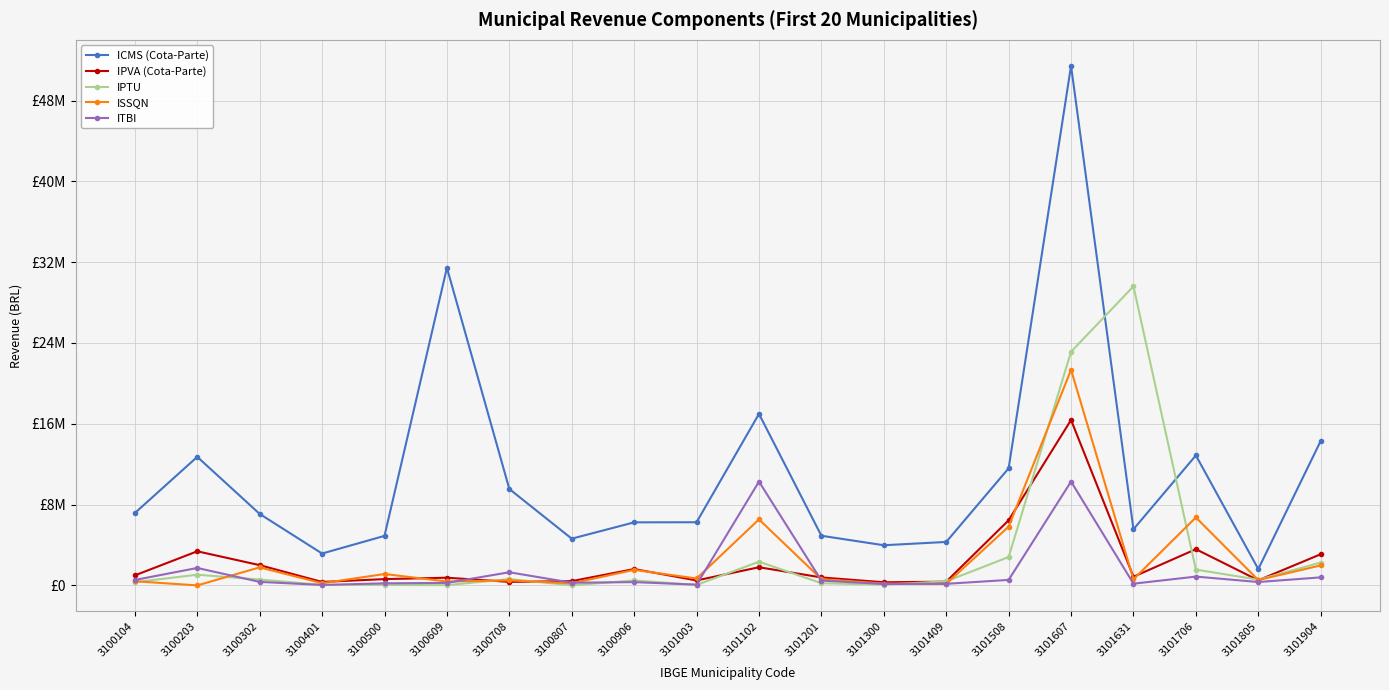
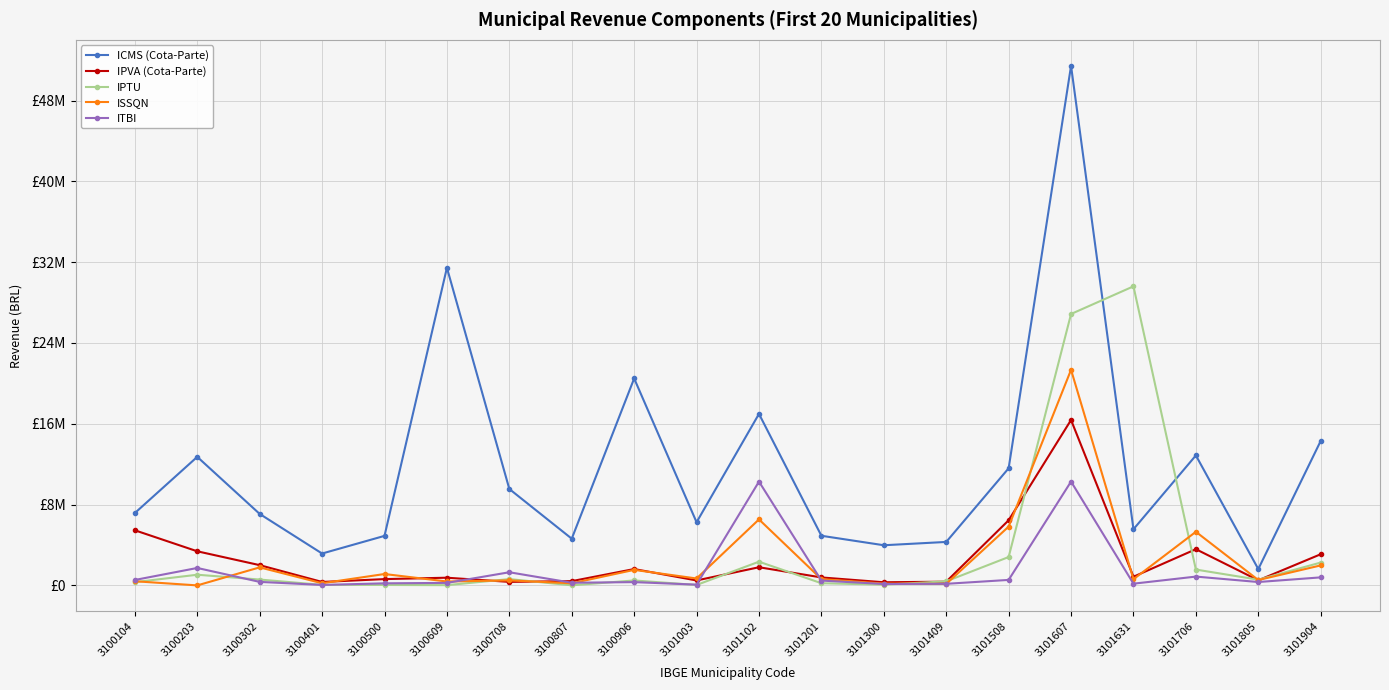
IPVA (Cota-Parte), 3100104: £1000000 -> £5500000
ICMS (Cota-Parte), 3100906: £6200000 -> £20500000
IPTU, 3101607: £23100000 -> £26900000
ISSQN, 3101706: £6700000 -> £5300000
